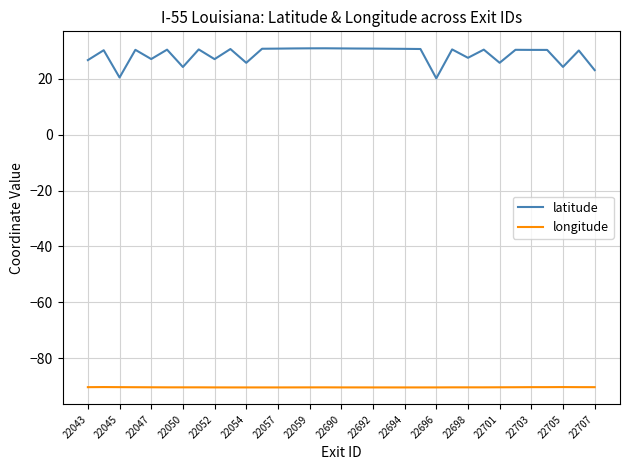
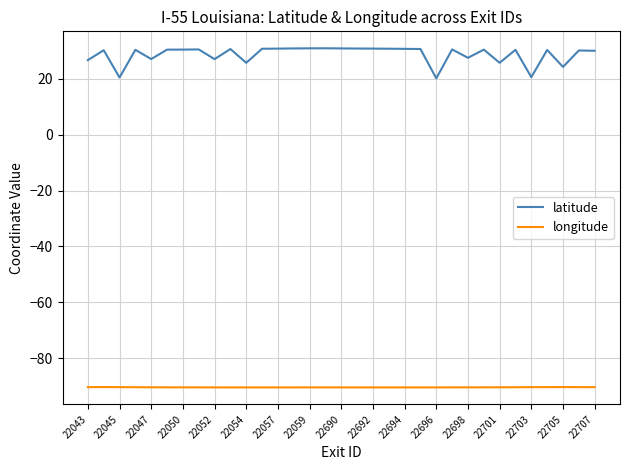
latitude, 22050: 24 -> 31
latitude, 22703: 30 -> 21
latitude, 22707: 23 -> 30
